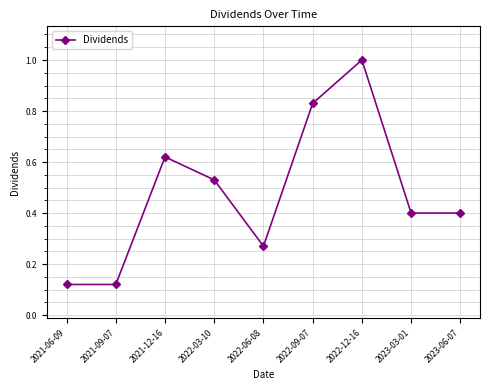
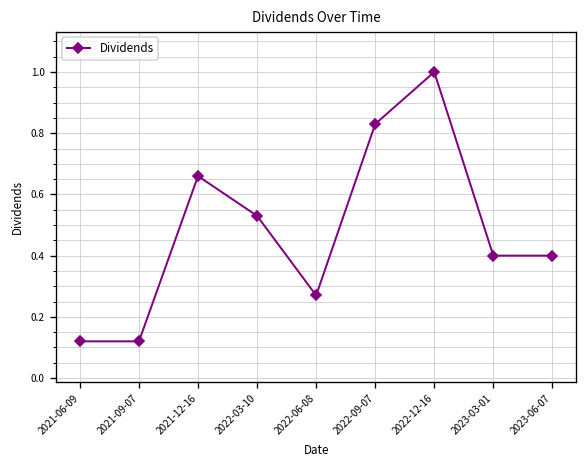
2021-12-16: 0.62 -> 0.66
